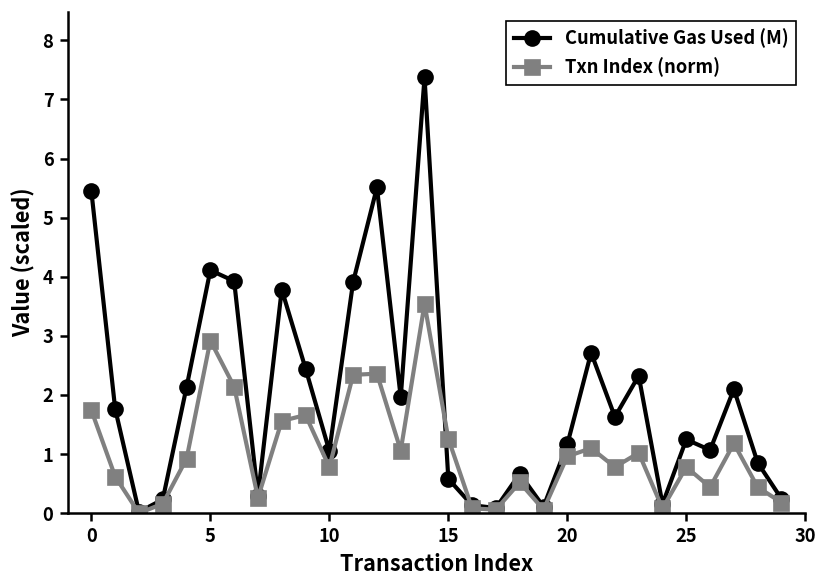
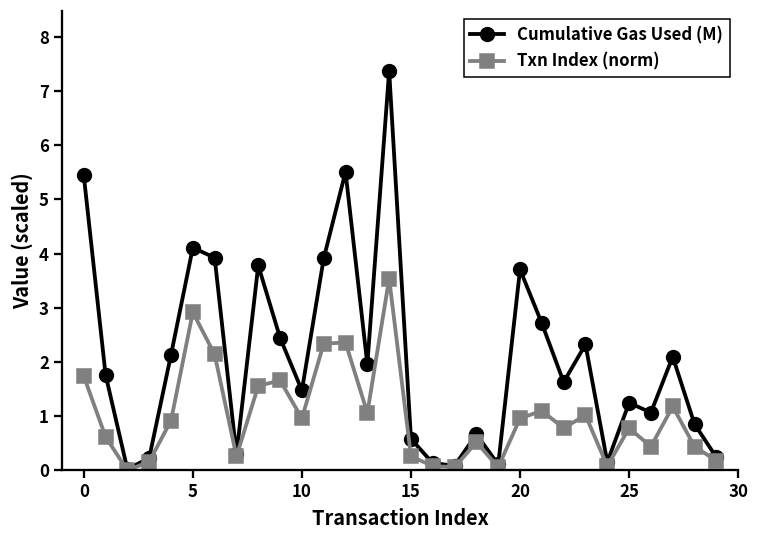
Cumulative Gas Used (M), 10: 1.1 -> 1.5
Txn Index (norm), 10: 0.8 -> 1.0
Txn Index (norm), 15: 1.3 -> 0.3
Cumulative Gas Used (M), 20: 1.2 -> 3.7
